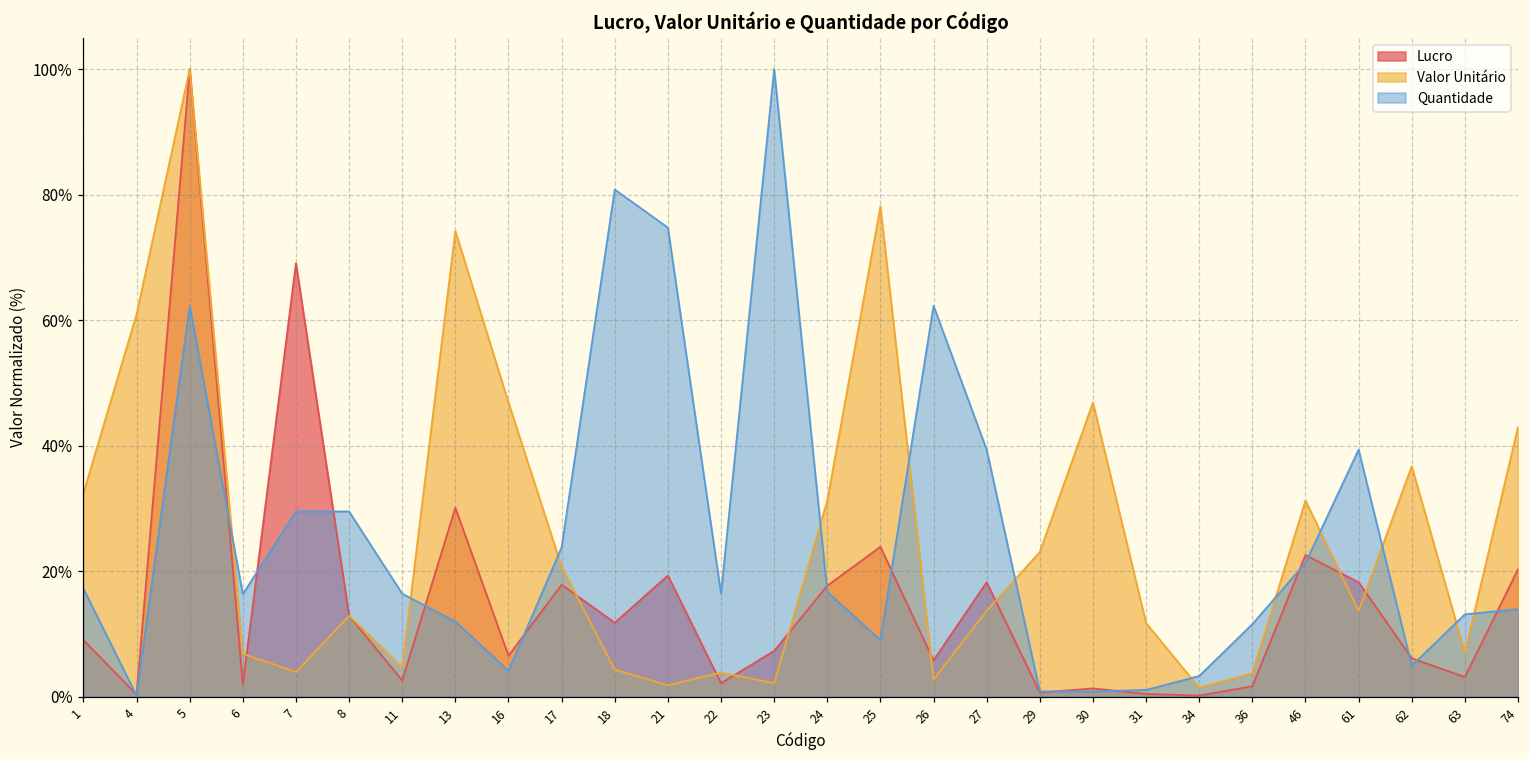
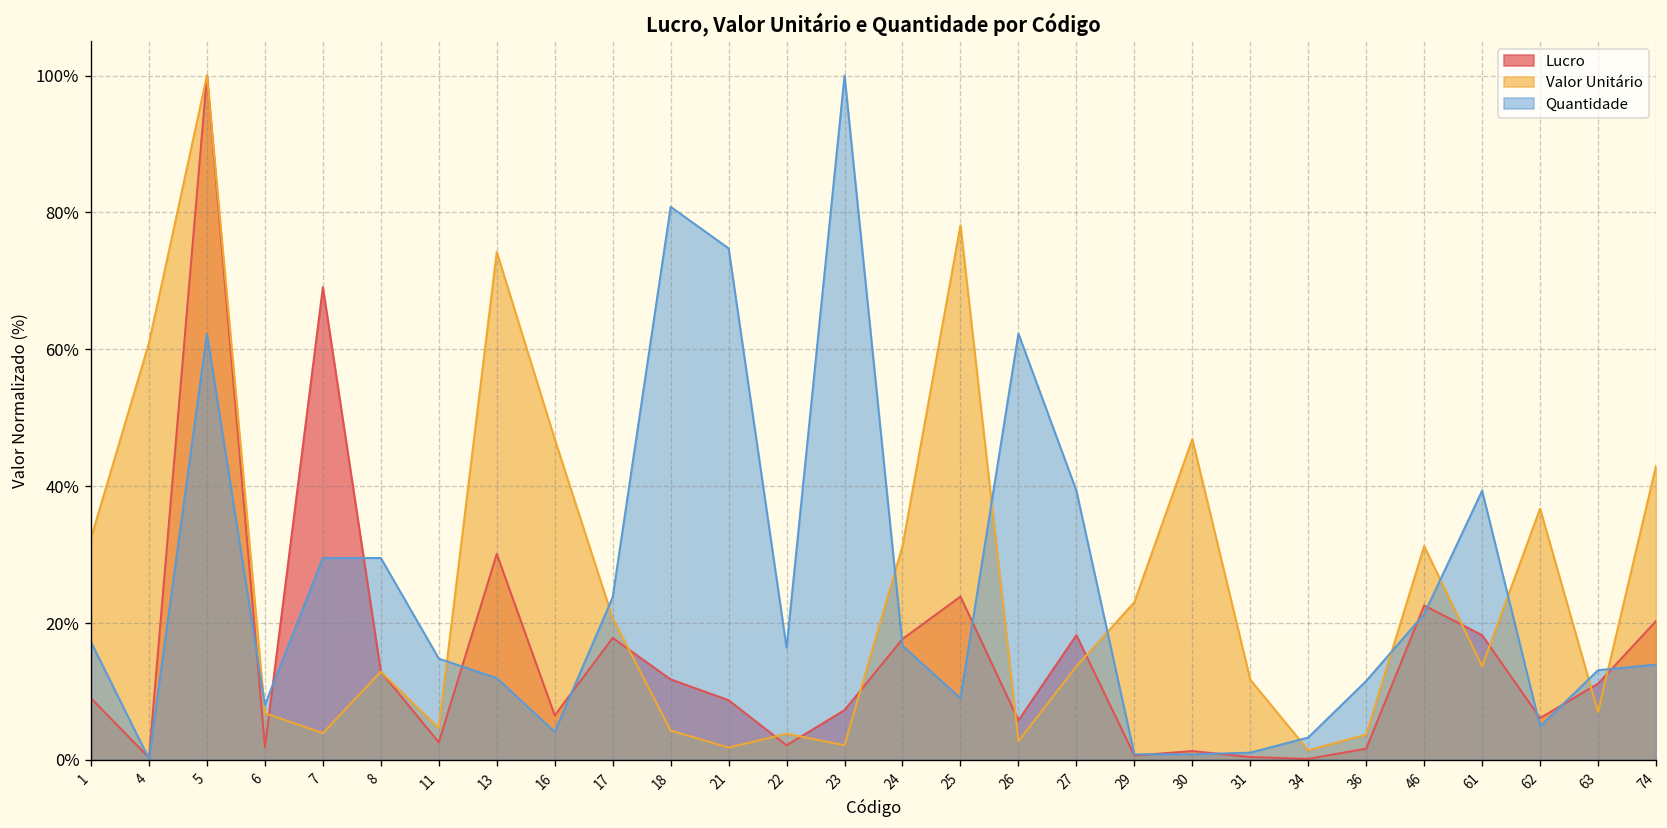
Quantidade, 6: 16% -> 8%
Quantidade, 11: 16% -> 15%
Lucro, 21: 19% -> 9%
Lucro, 63: 3% -> 11%
